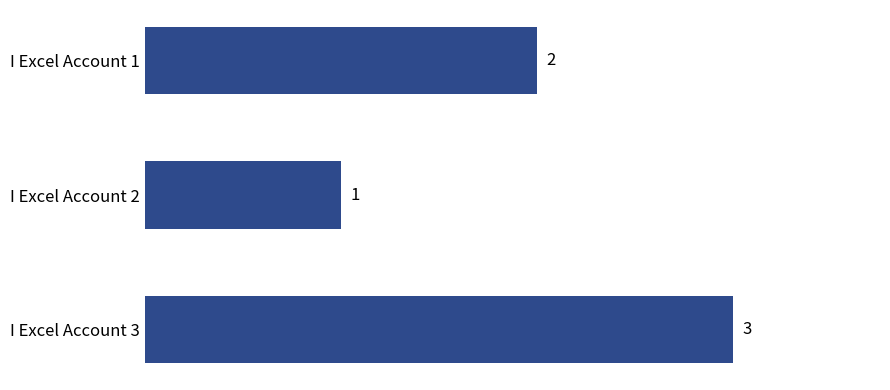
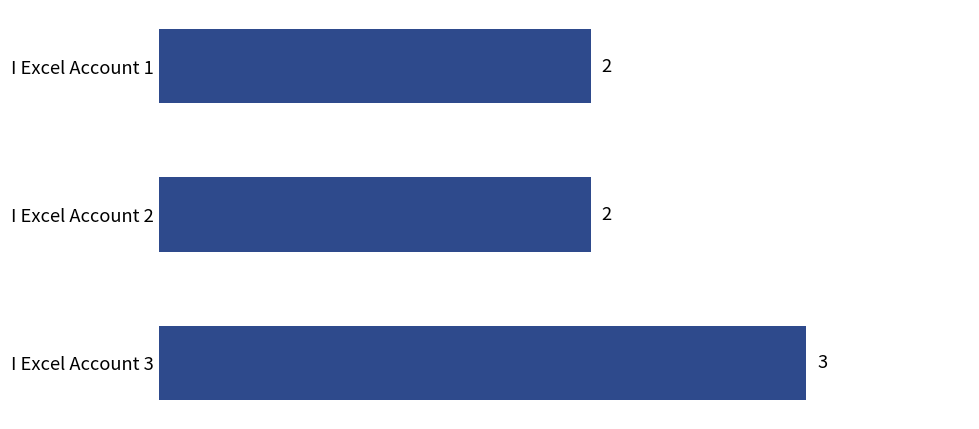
I Excel Account 2: 1 -> 2
